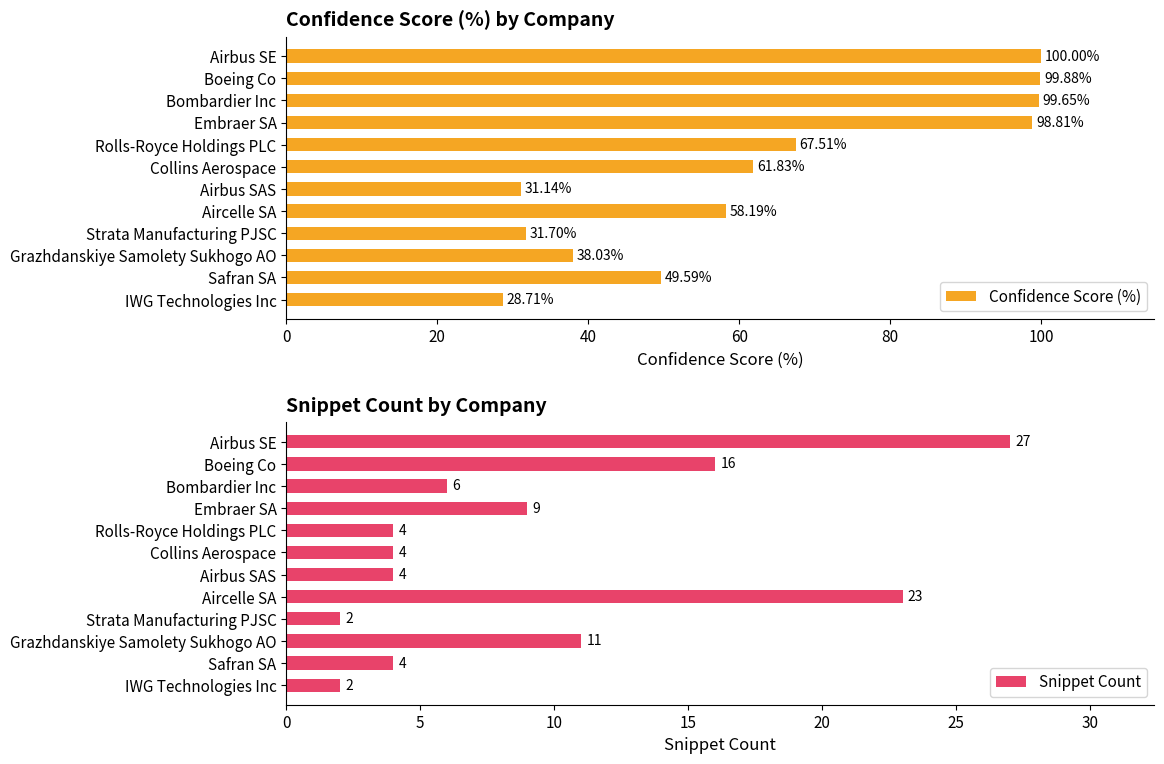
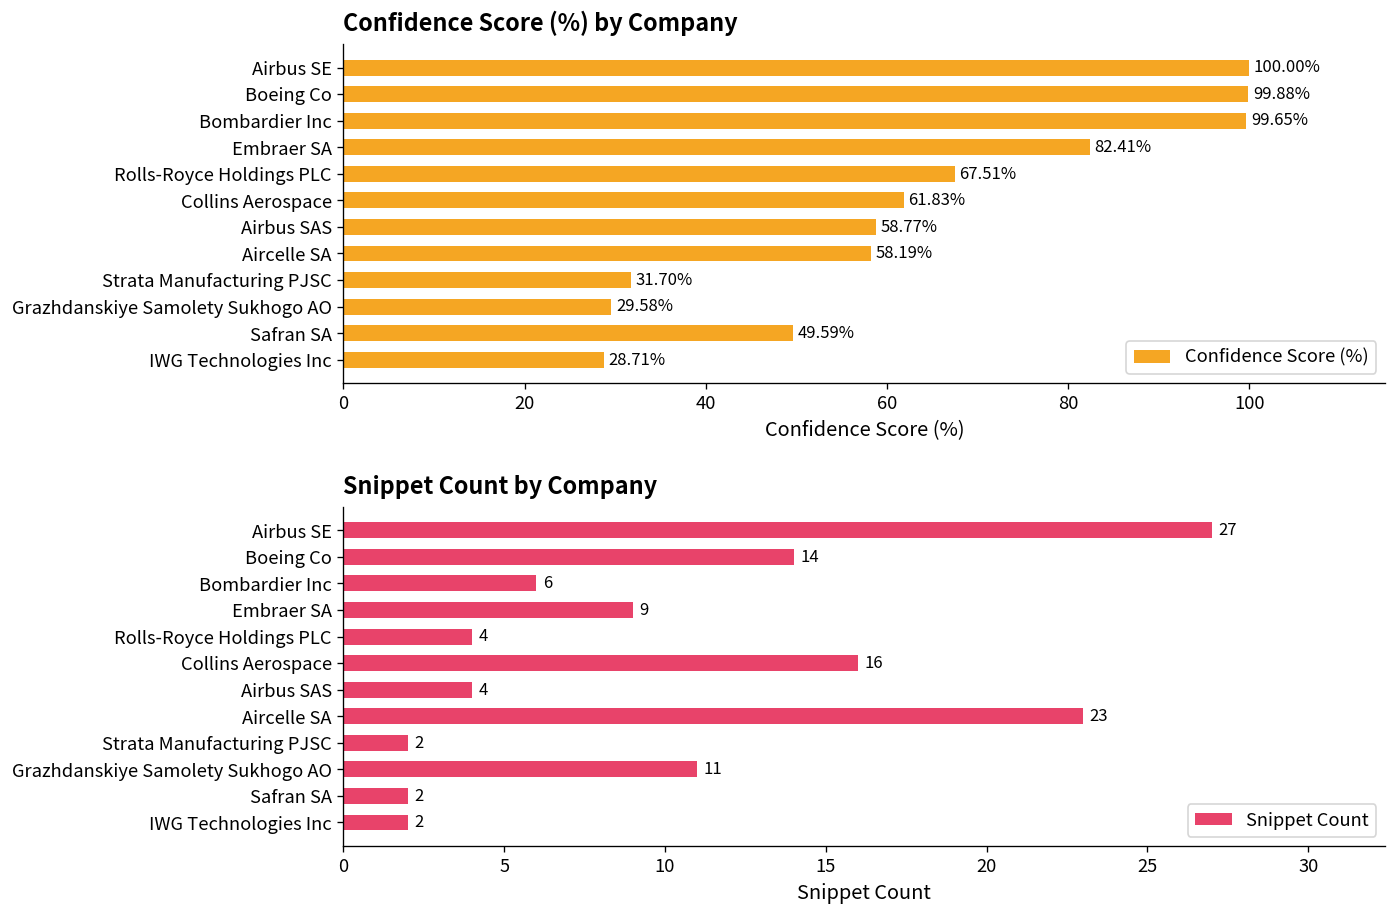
Confidence Score (%) by Company, Embraer SA: 98.81% -> 82.41%
Confidence Score (%) by Company, Airbus SAS: 31.14% -> 58.77%
Confidence Score (%) by Company, Grazhdanskiye Samolety Sukhogo AO: 38.03% -> 29.58%
Snippet Count by Company, Boeing Co: 16 -> 14
Snippet Count by Company, Collins Aerospace: 4 -> 16
Snippet Count by Company, Safran SA: 4 -> 2
